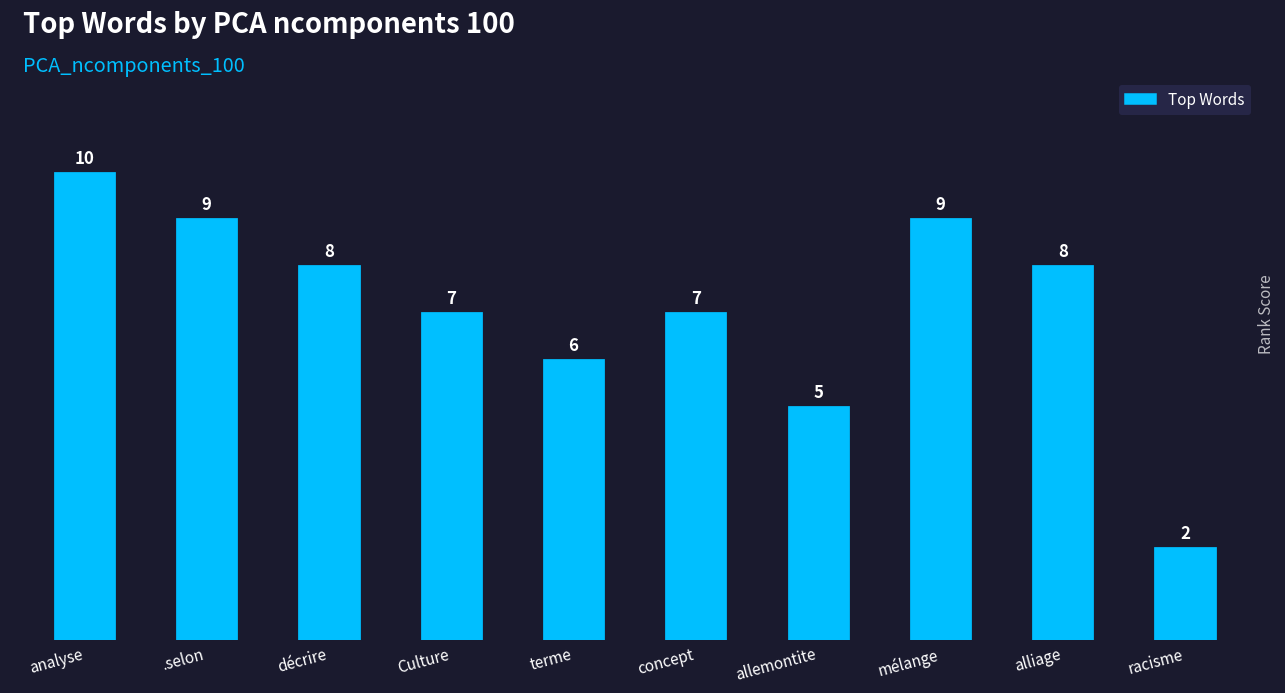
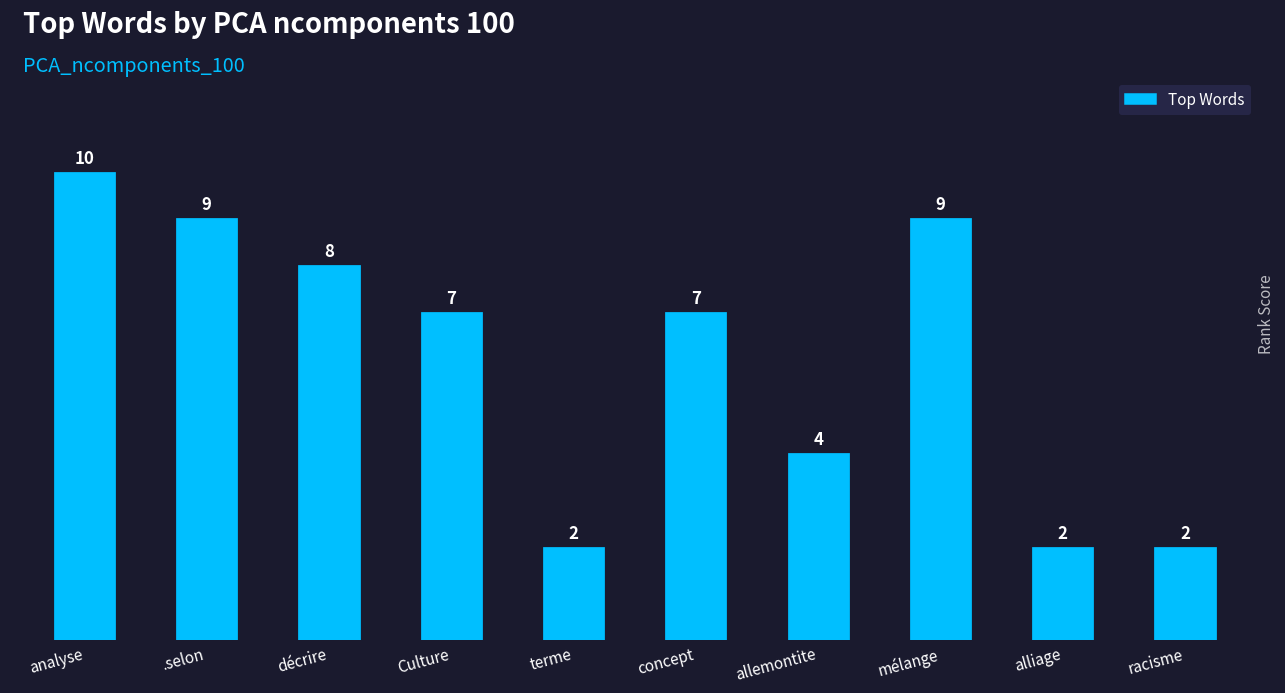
terme: 6 -> 2
allemontite: 5 -> 4
alliage: 8 -> 2
